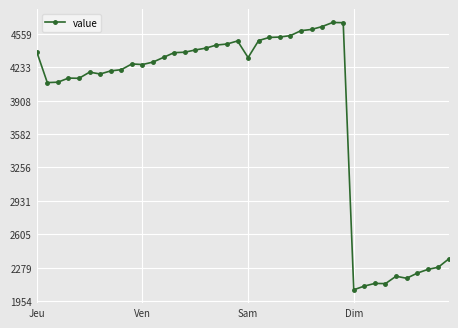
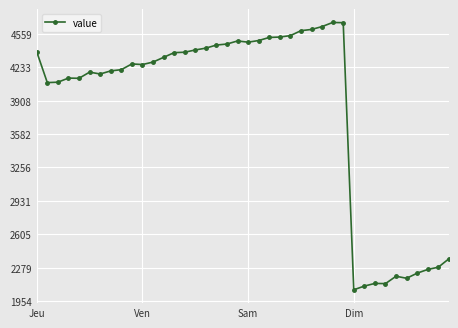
Sam: 4330 -> 4480
